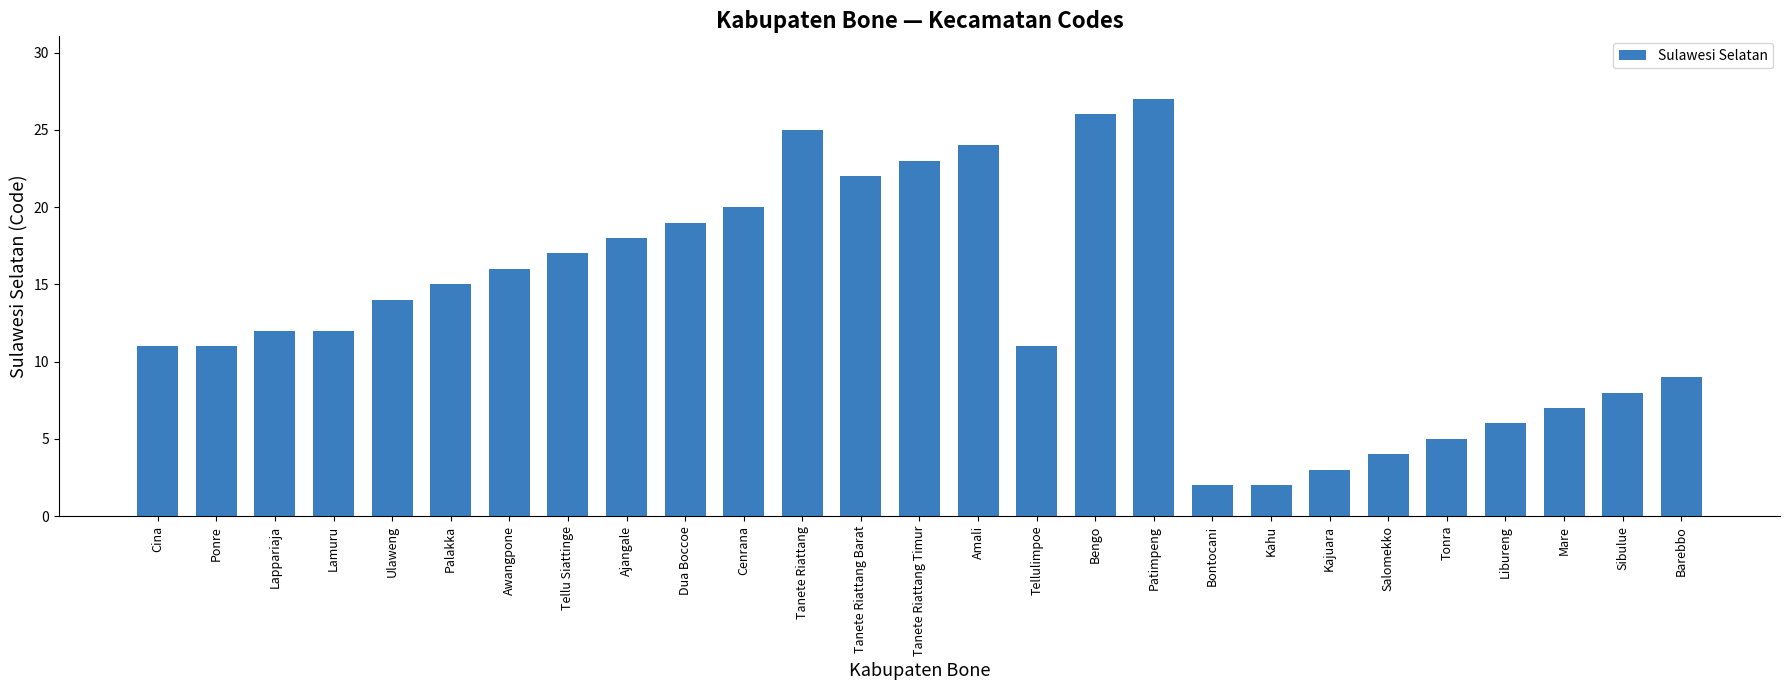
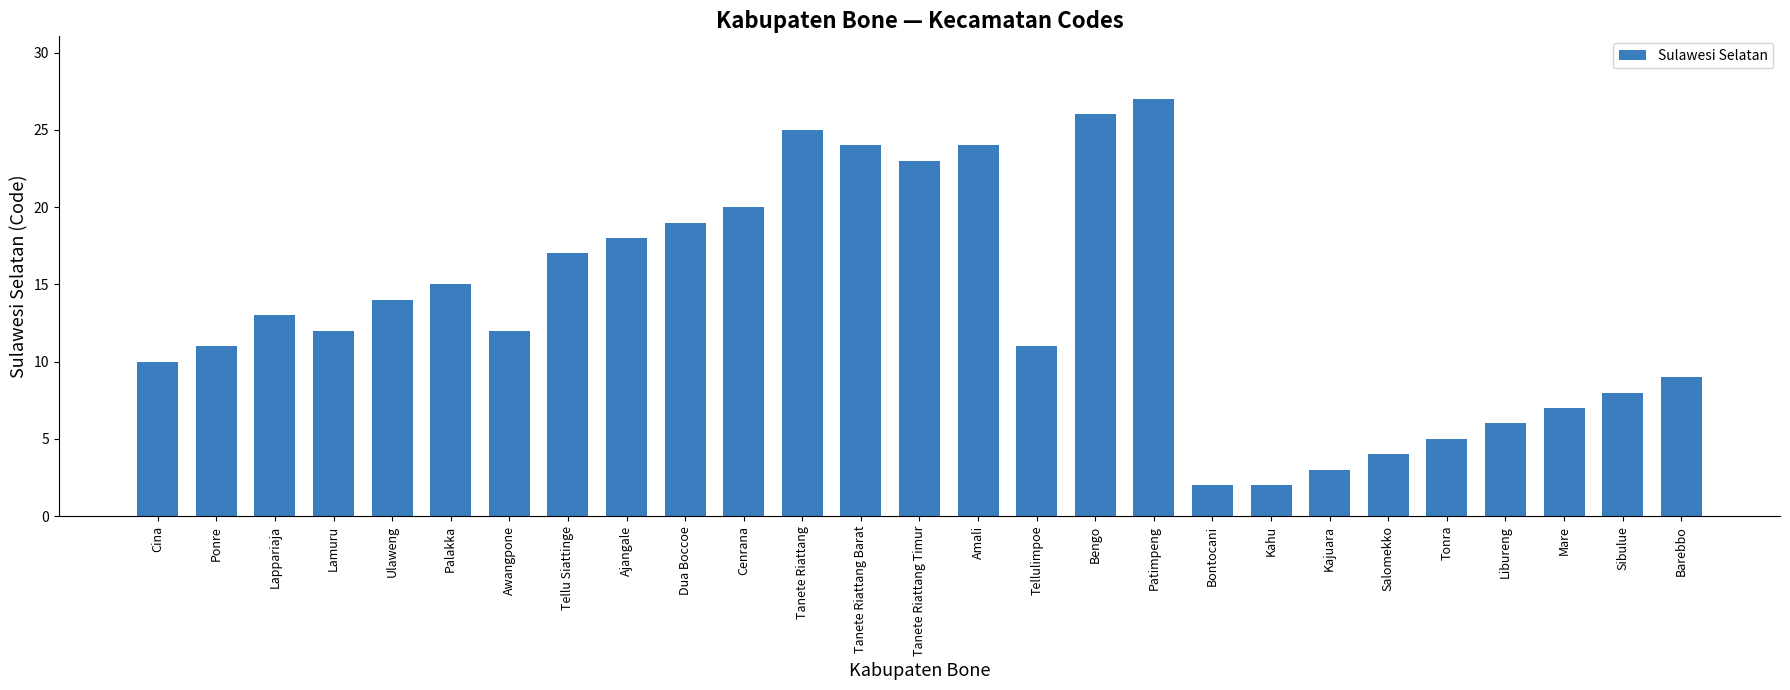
Cina: 11 -> 10
Lappariaja: 12 -> 13
Awangpone: 16 -> 12
Tanete Riattang Barat: 22 -> 24
